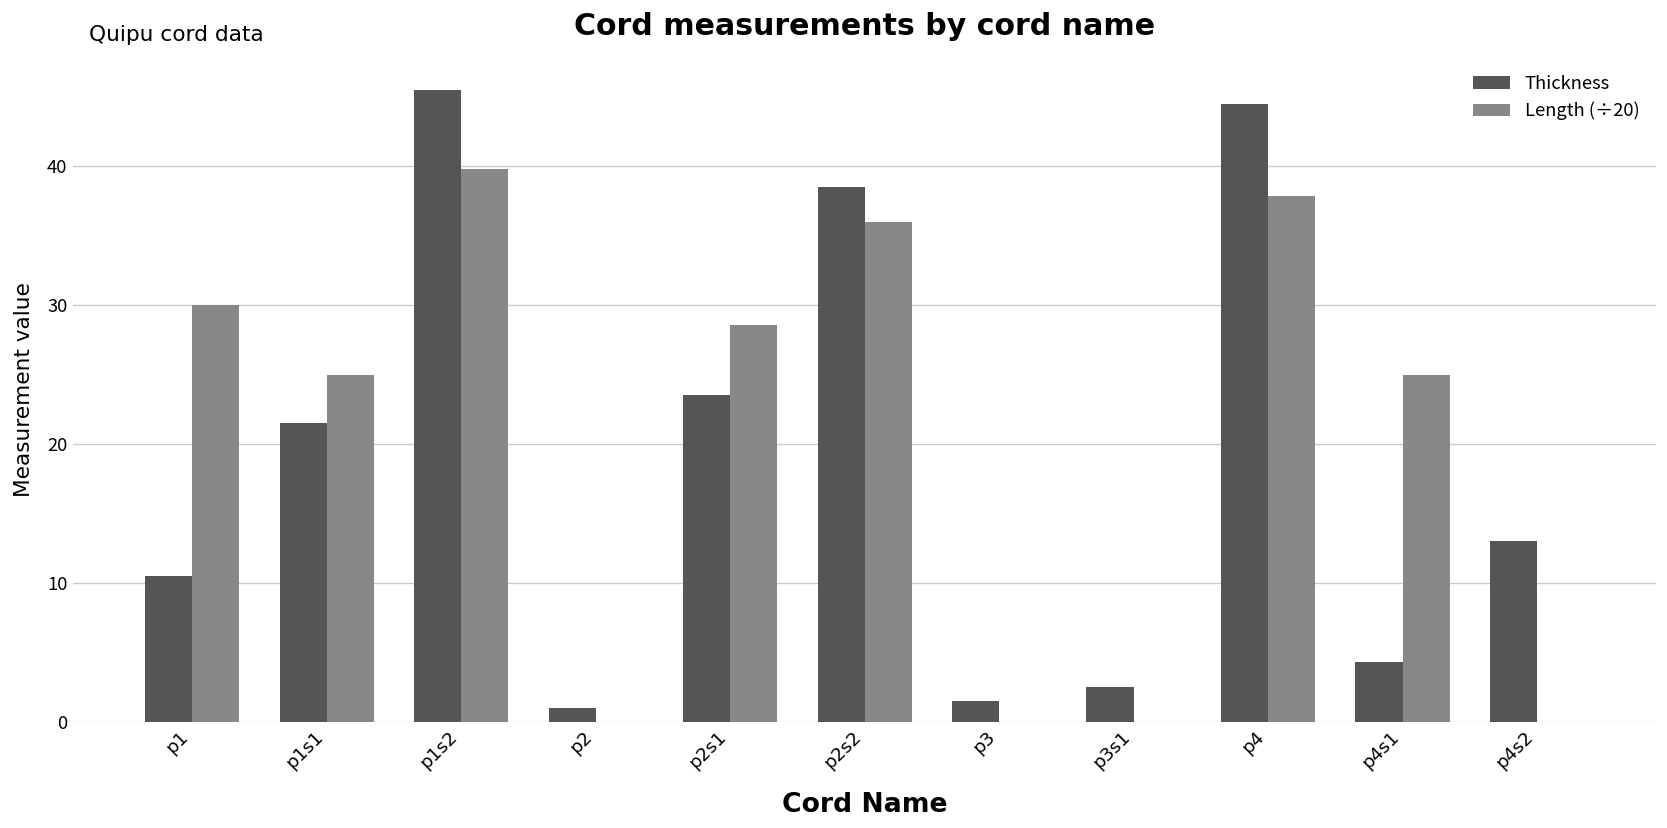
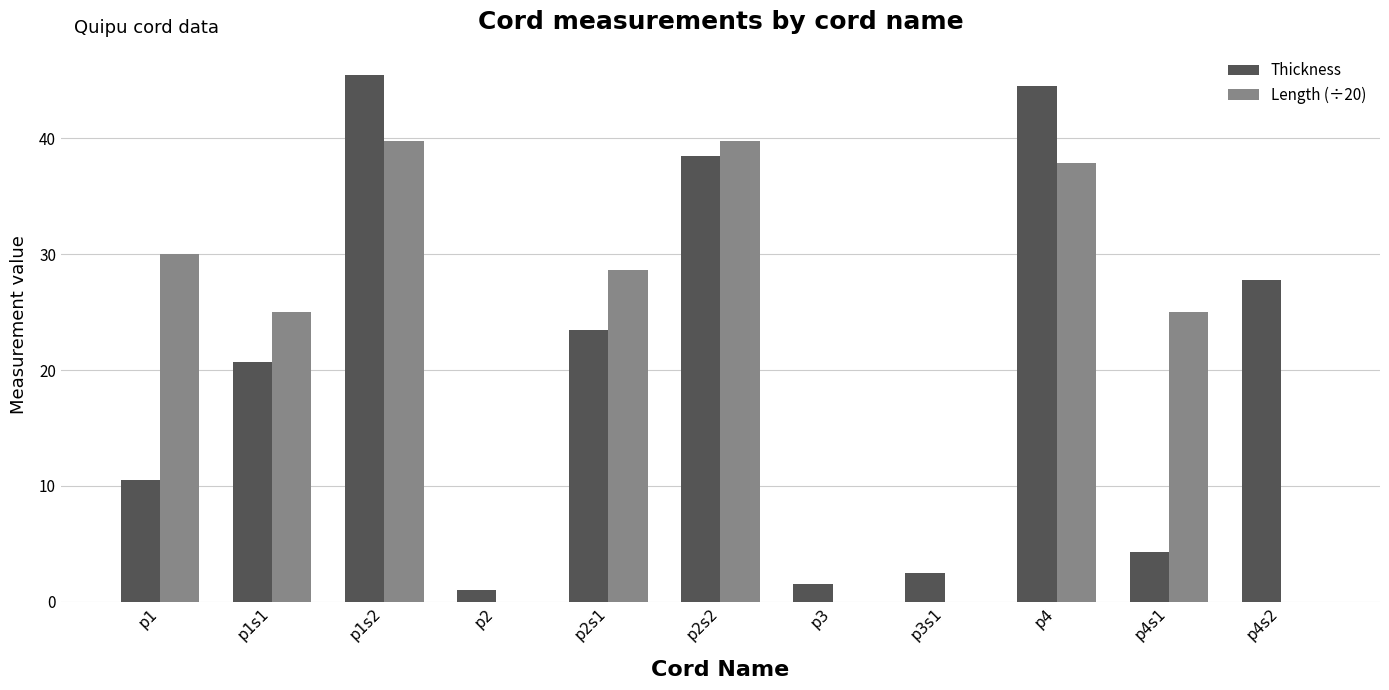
Thickness, p1s1: 21.5 -> 20.7
Length (÷20), p2s2: 36.0 -> 39.8
Thickness, p4s2: 13.0 -> 27.8
